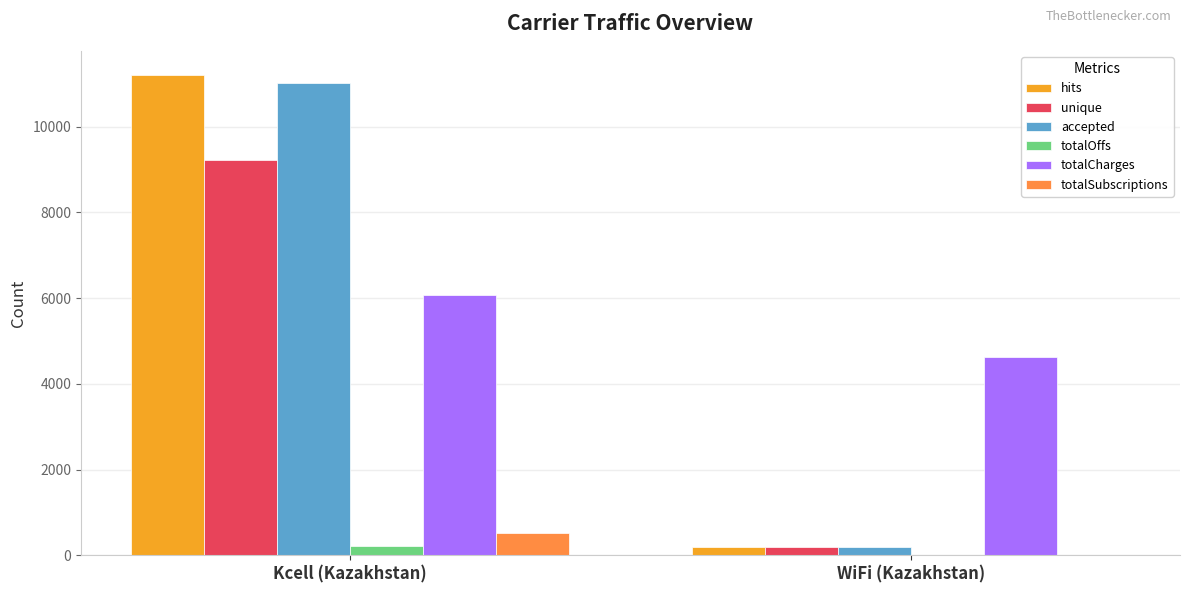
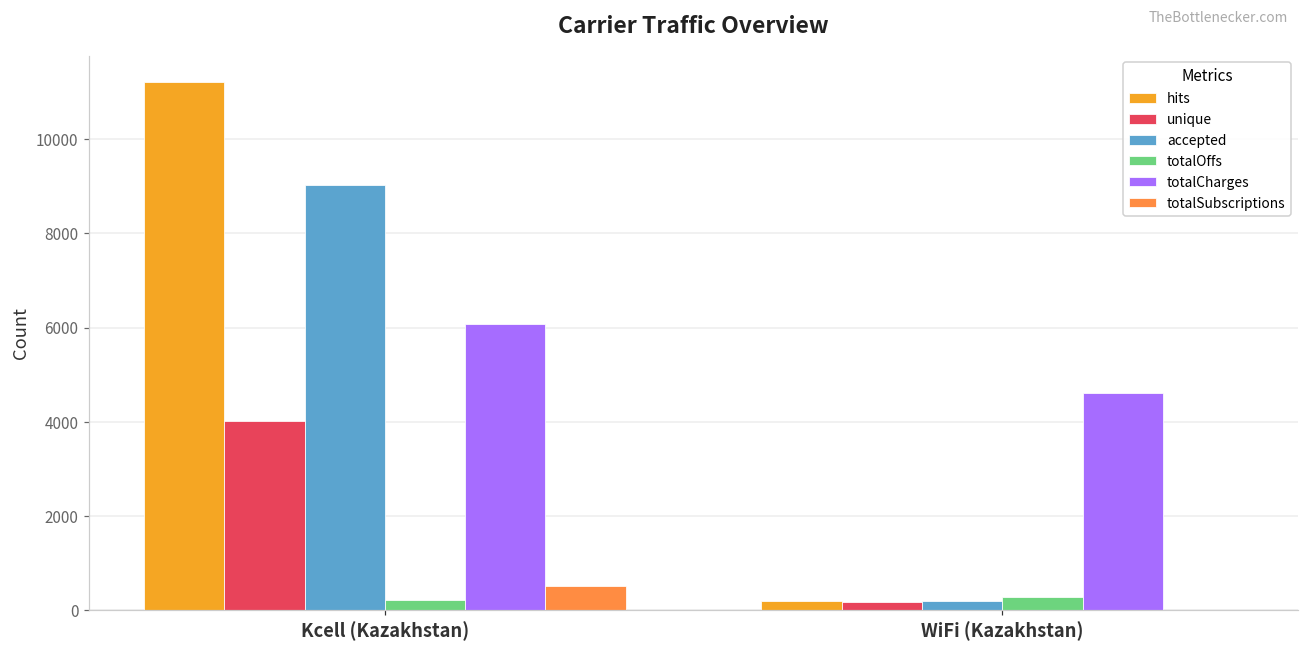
unique, Kcell (Kazakhstan): 9200 -> 4000
accepted, Kcell (Kazakhstan): 11000 -> 9000
totalOffs, WiFi (Kazakhstan): 0 -> 300
